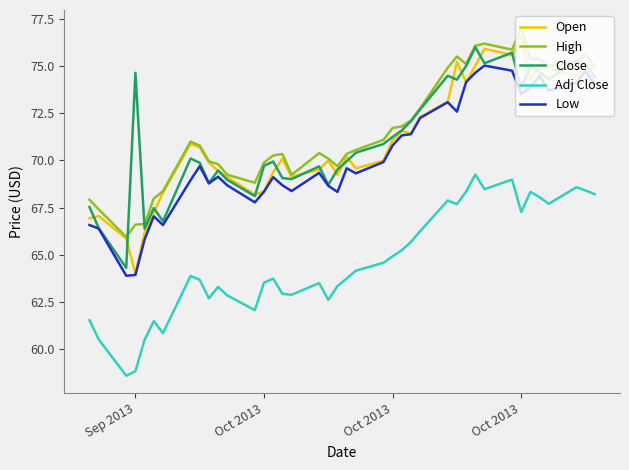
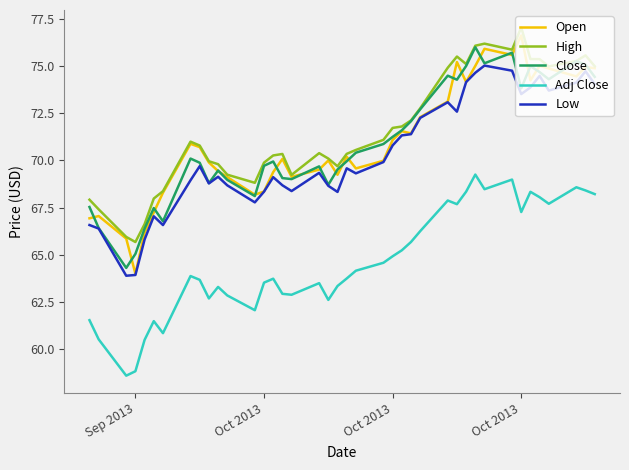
High, Sep 2013: 66.6 -> 65.7
Close, Sep 2013: 74.6 -> 65.0
